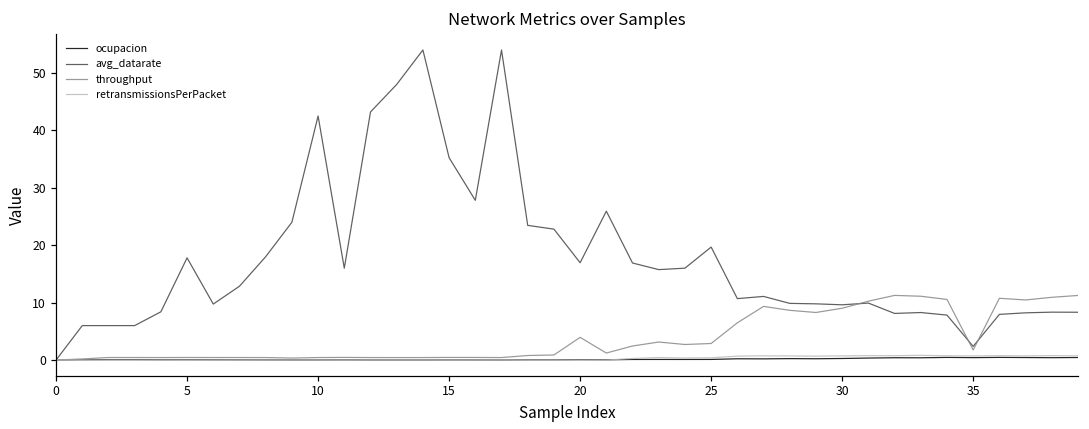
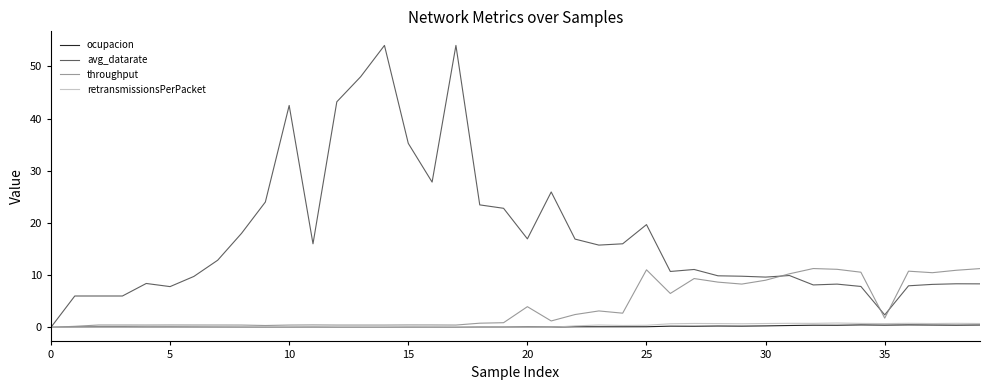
avg_datarate, 5: 18 -> 8
throughput, 25: 3 -> 11
